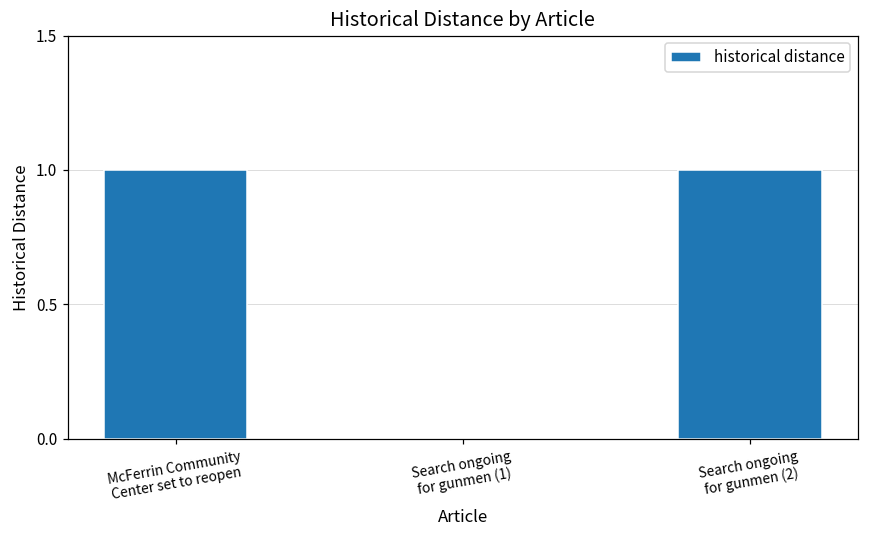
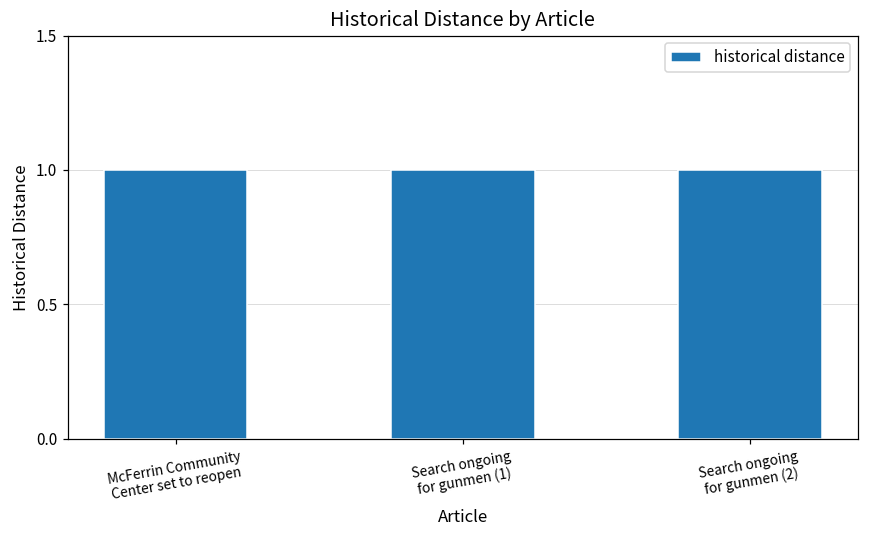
Search ongoing for gunmen (1): 0 -> 1
